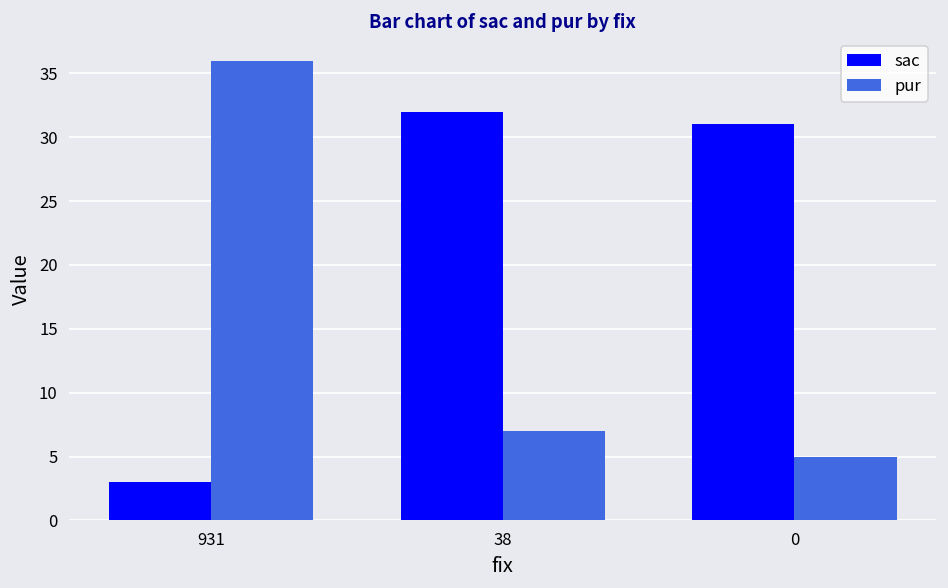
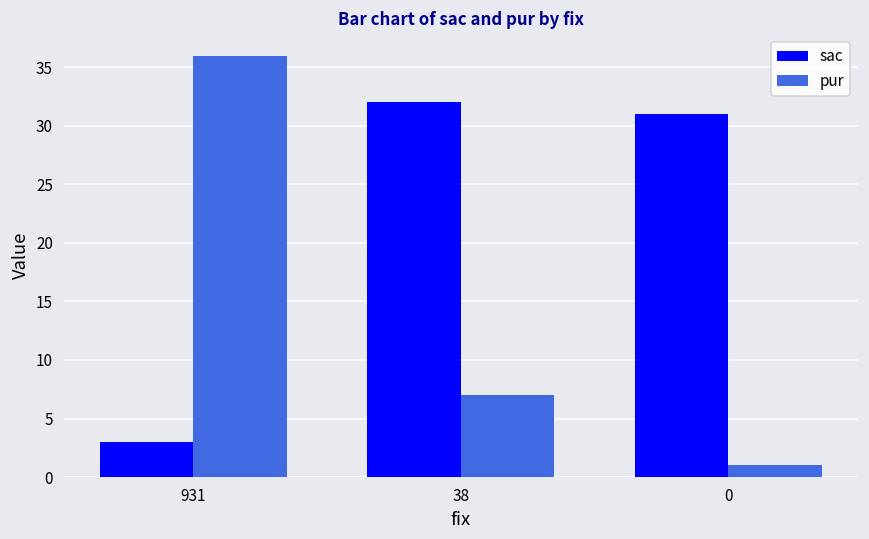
pur, 0: 5 -> 1
